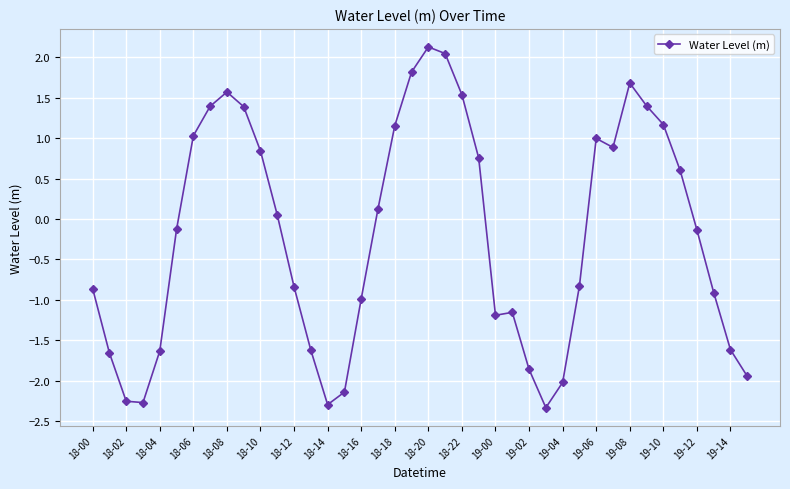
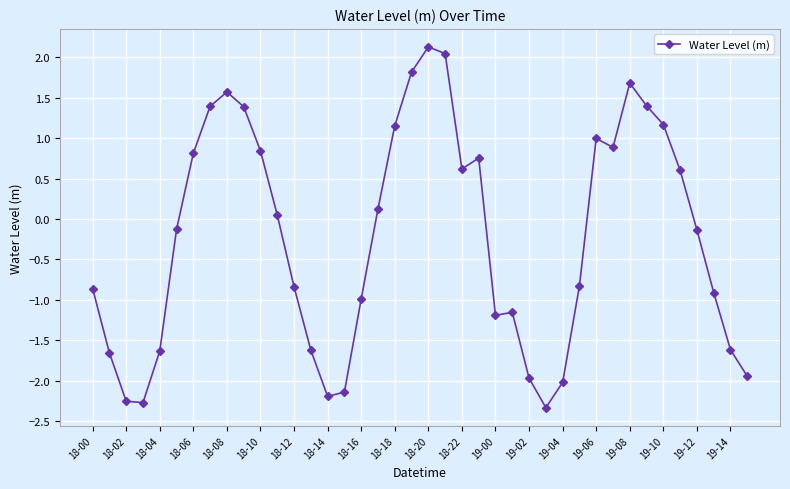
18-06: 1.0 -> 0.8
18-14: -2.3 -> -2.2
18-22: 1.5 -> 0.6
19-02: -1.9 -> -2.0
